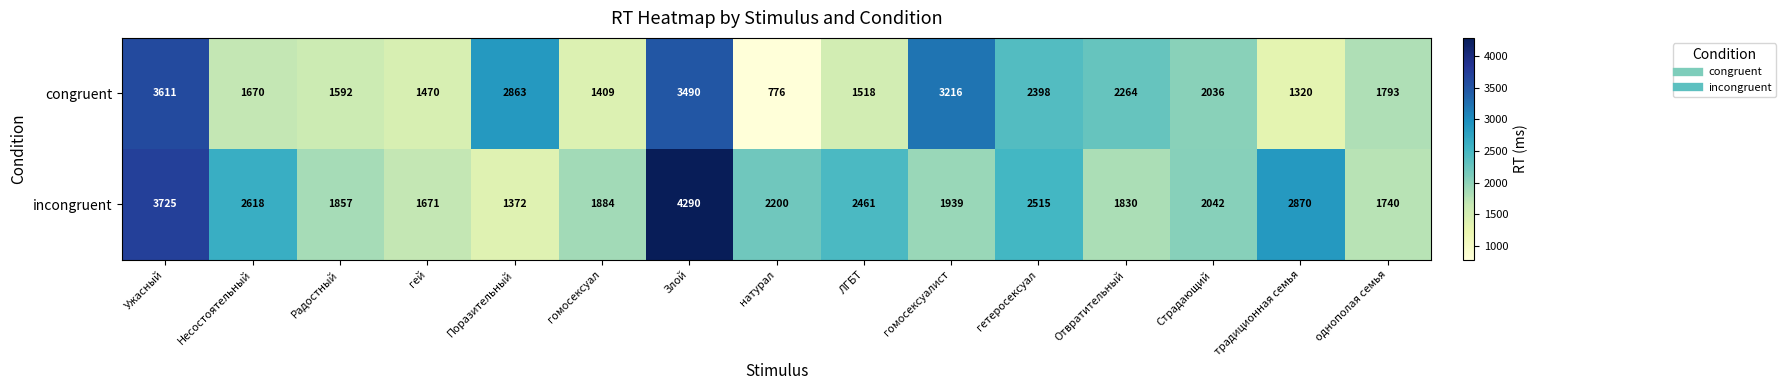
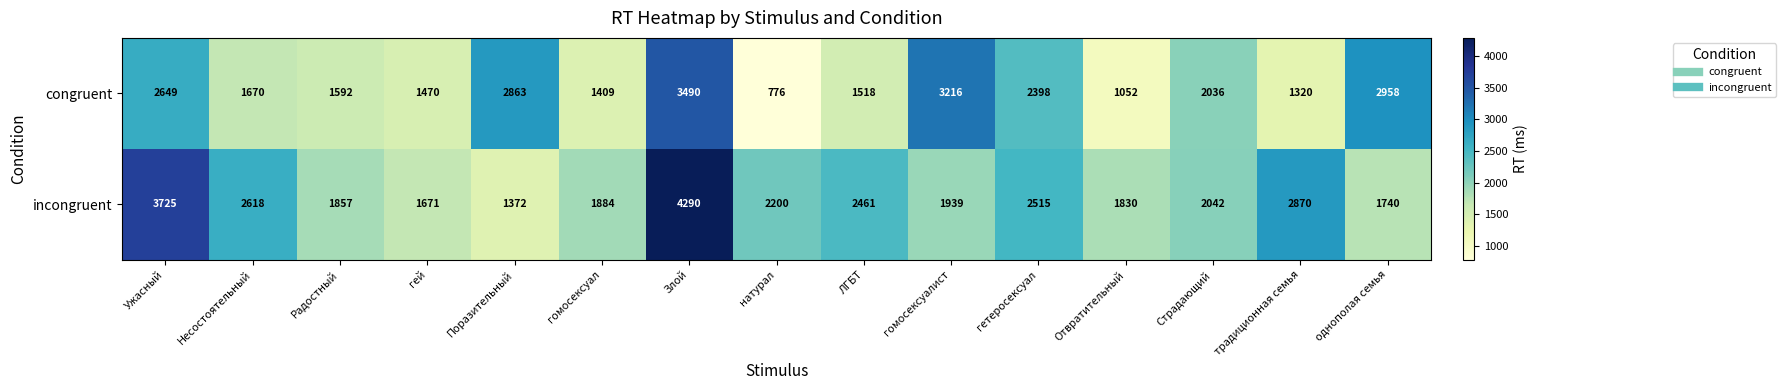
congruent, Ужасный: 3611 -> 2649
congruent, Отвратительный: 2264 -> 1052
congruent, однополая семья: 1793 -> 2958
